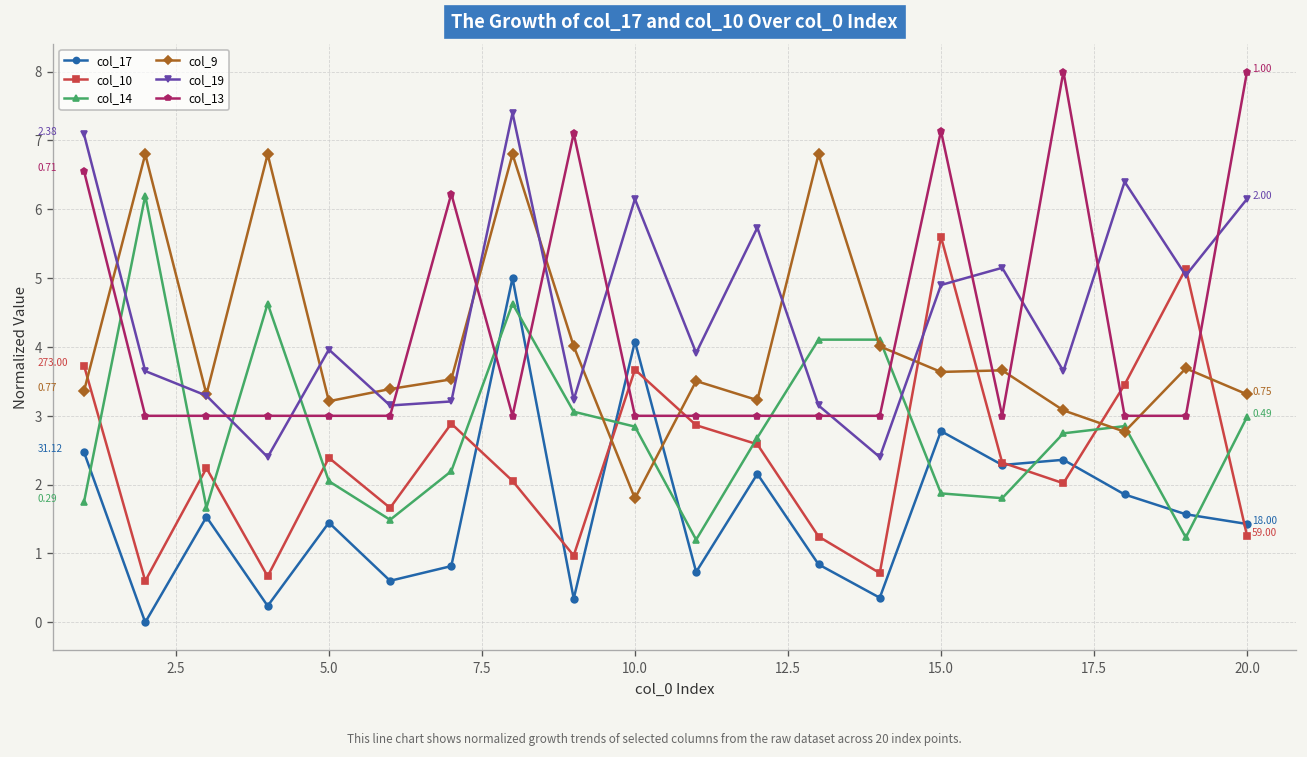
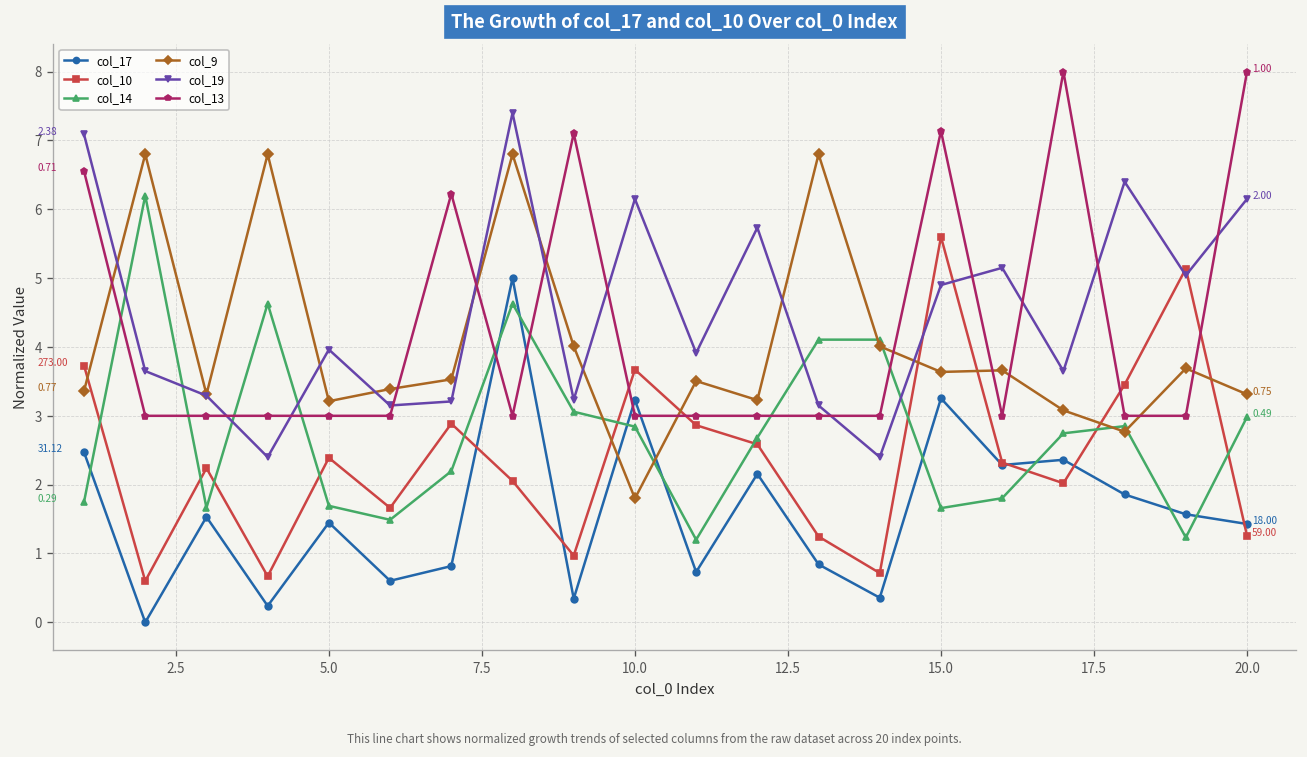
col_14, 5.0: 2.1 -> 1.7
col_17, 10.0: 4.1 -> 3.2
col_17, 15.0: 2.8 -> 3.3
col_14, 15.0: 1.9 -> 1.7
